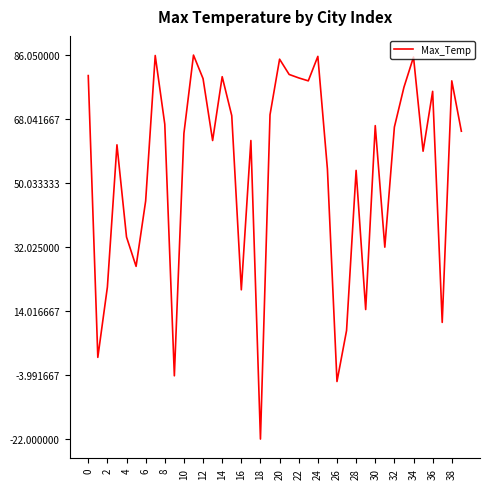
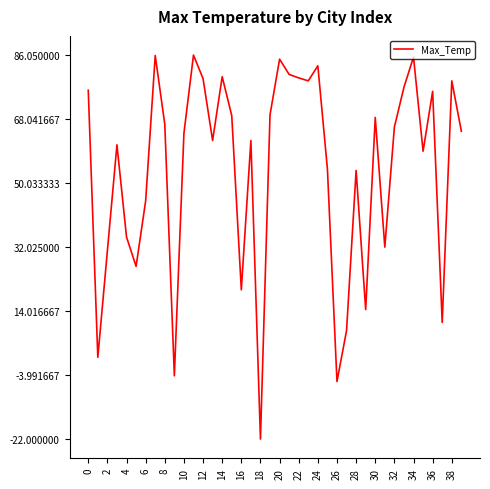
0: 80 -> 76
2: 21 -> 31
24: 86 -> 83
30: 66 -> 69
